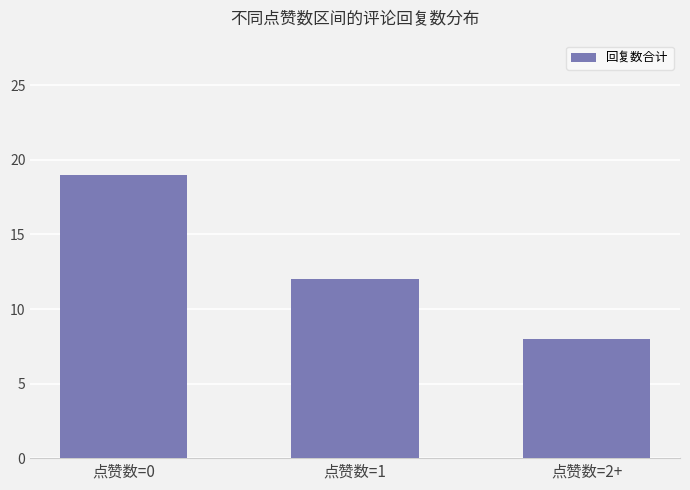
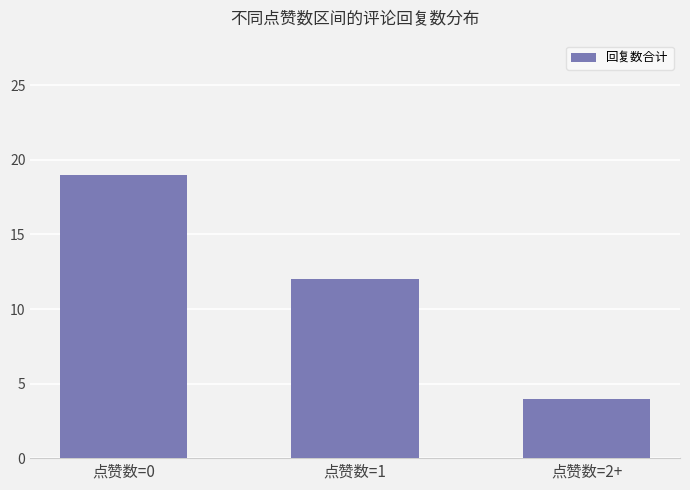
点赞数=2+: 8 -> 4
